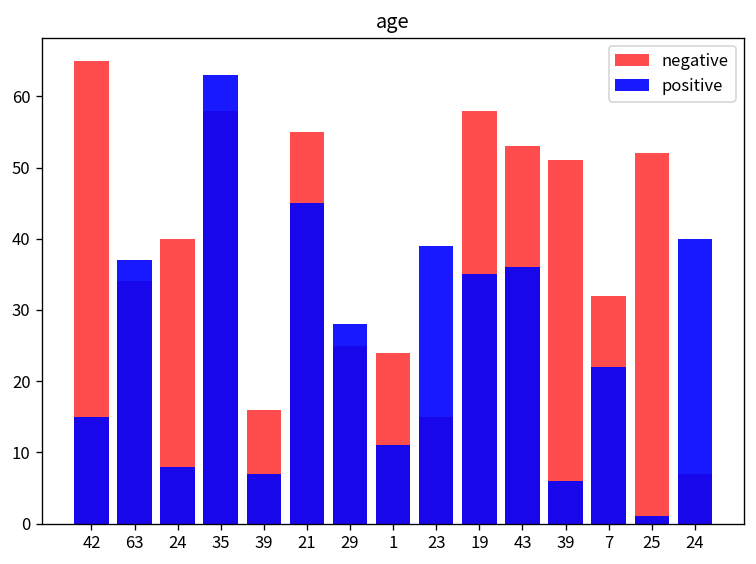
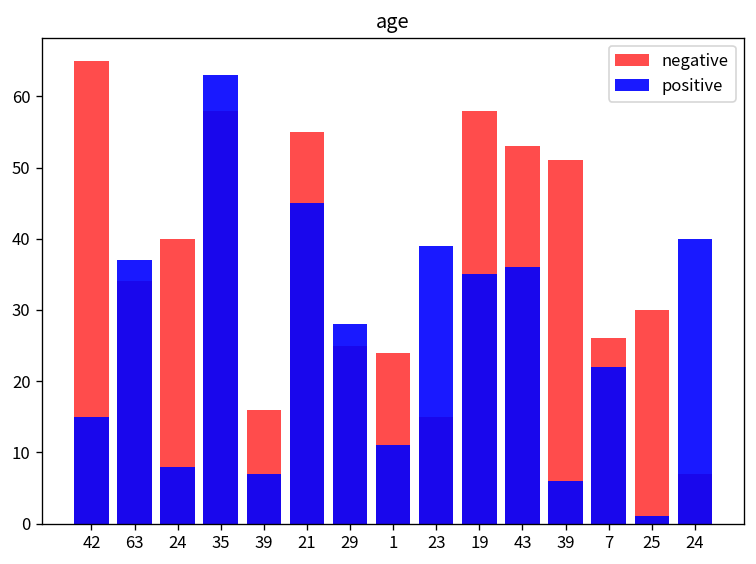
negative, 7: 32 -> 26
negative, 25: 52 -> 30
